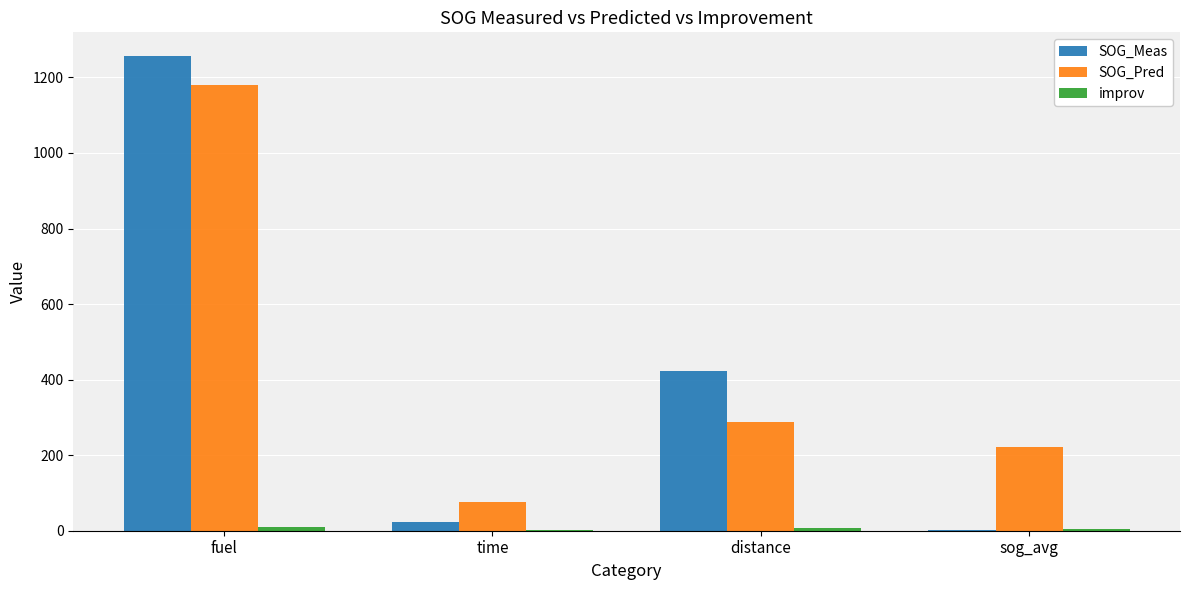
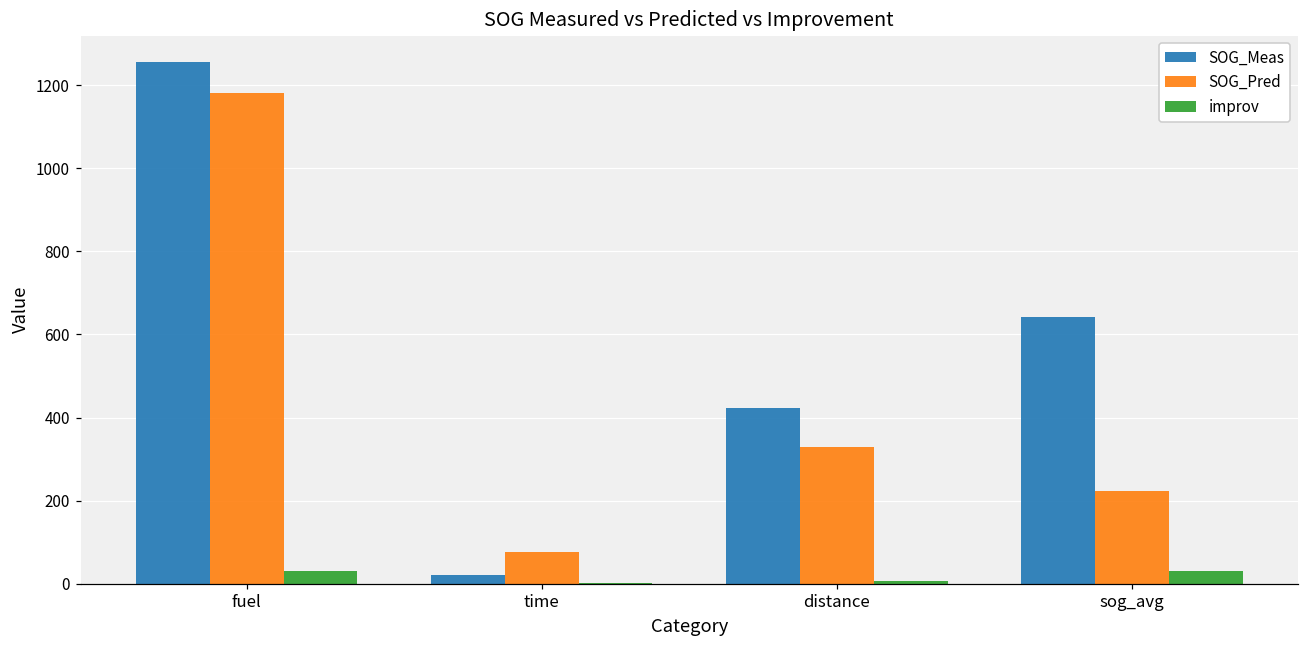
improv, fuel: 10 -> 30
SOG_Pred, distance: 290 -> 330
SOG_Meas, sog_avg: 0 -> 640
improv, sog_avg: 0 -> 30
